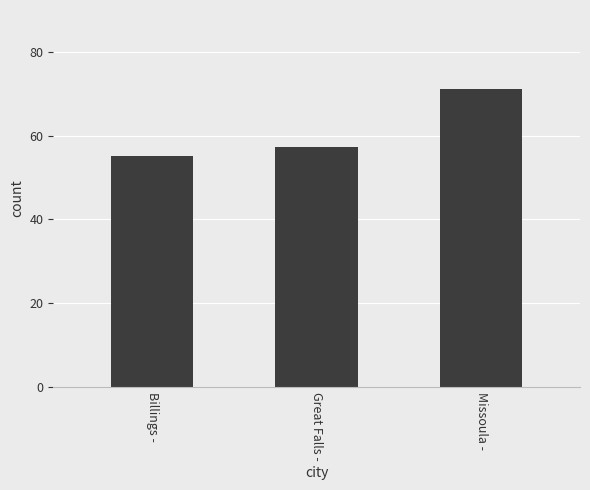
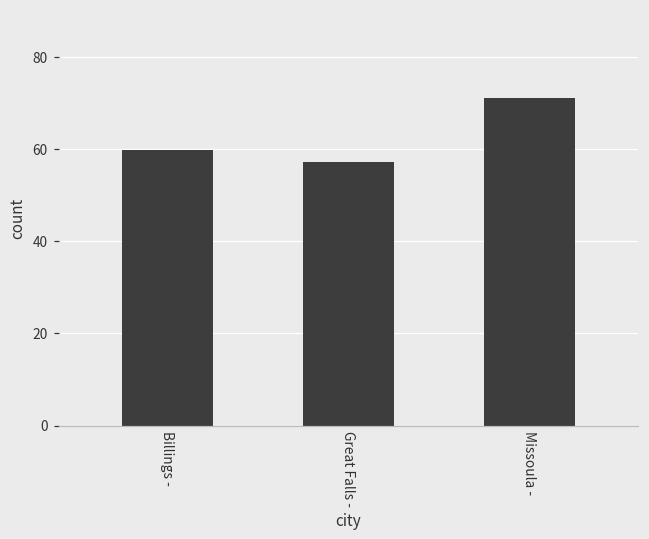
Billings -: 55 -> 60
